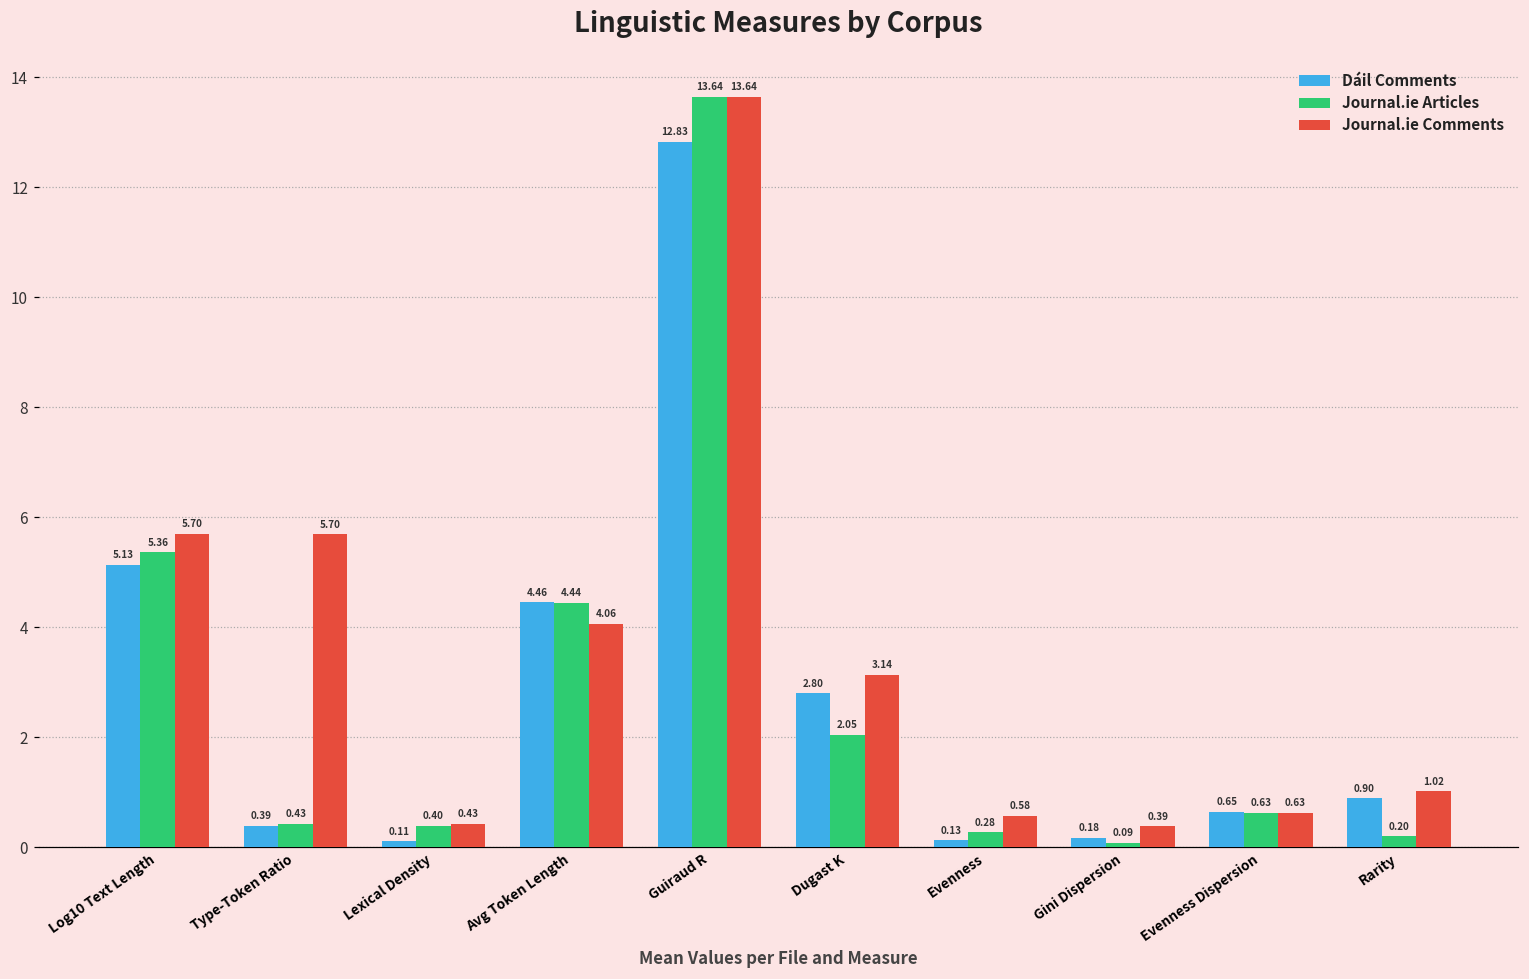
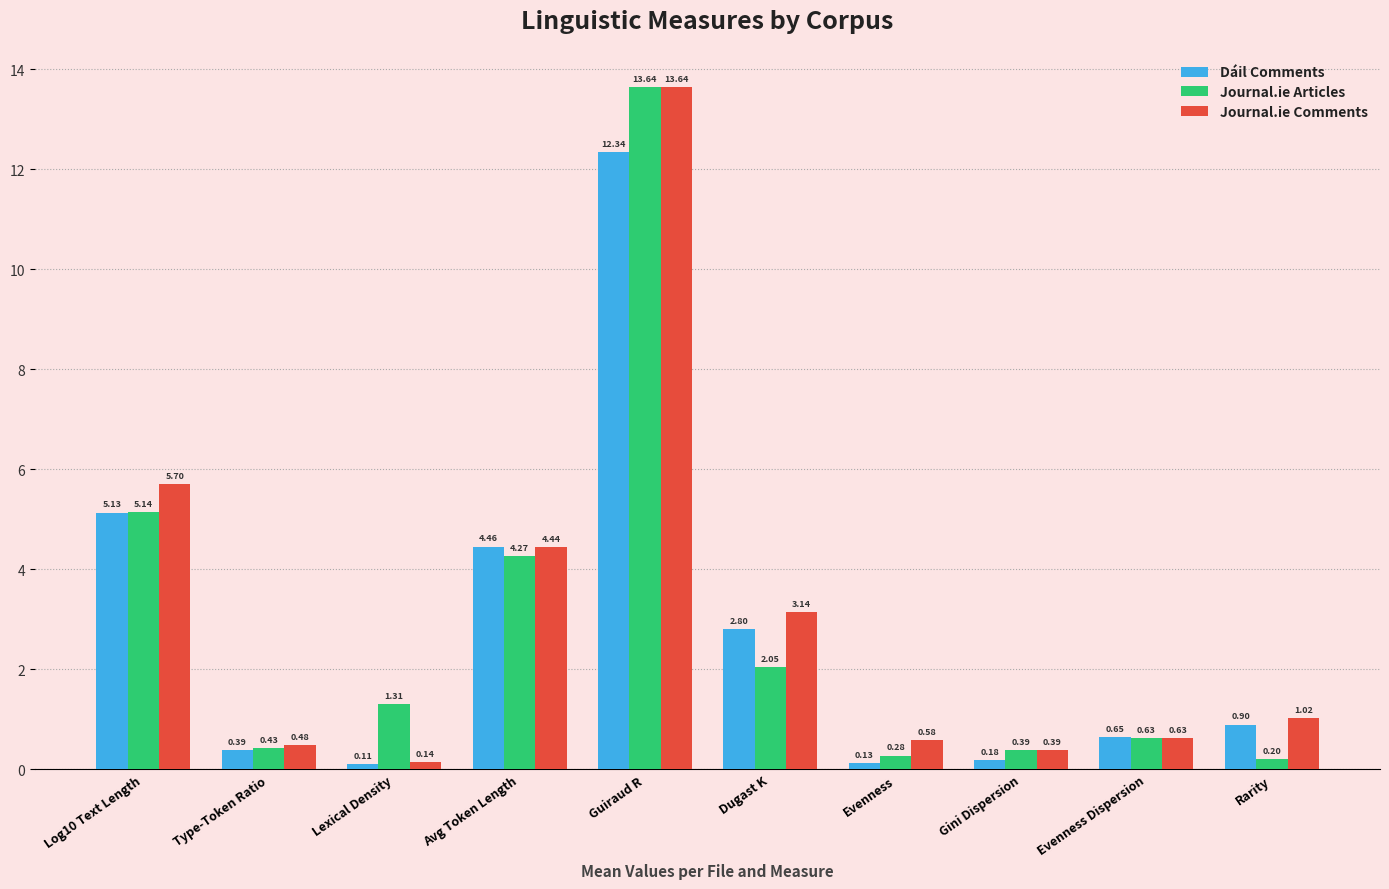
Journal.ie Articles, Log10 Text Length: 5.36 -> 5.14
Journal.ie Comments, Type-Token Ratio: 5.70 -> 0.48
Journal.ie Articles, Lexical Density: 0.40 -> 1.31
Journal.ie Comments, Lexical Density: 0.43 -> 0.14
Journal.ie Articles, Avg Token Length: 4.44 -> 4.27
Journal.ie Comments, Avg Token Length: 4.06 -> 4.44
Dáil Comments, Guiraud R: 12.83 -> 12.34
Journal.ie Articles, Gini Dispersion: 0.09 -> 0.39
